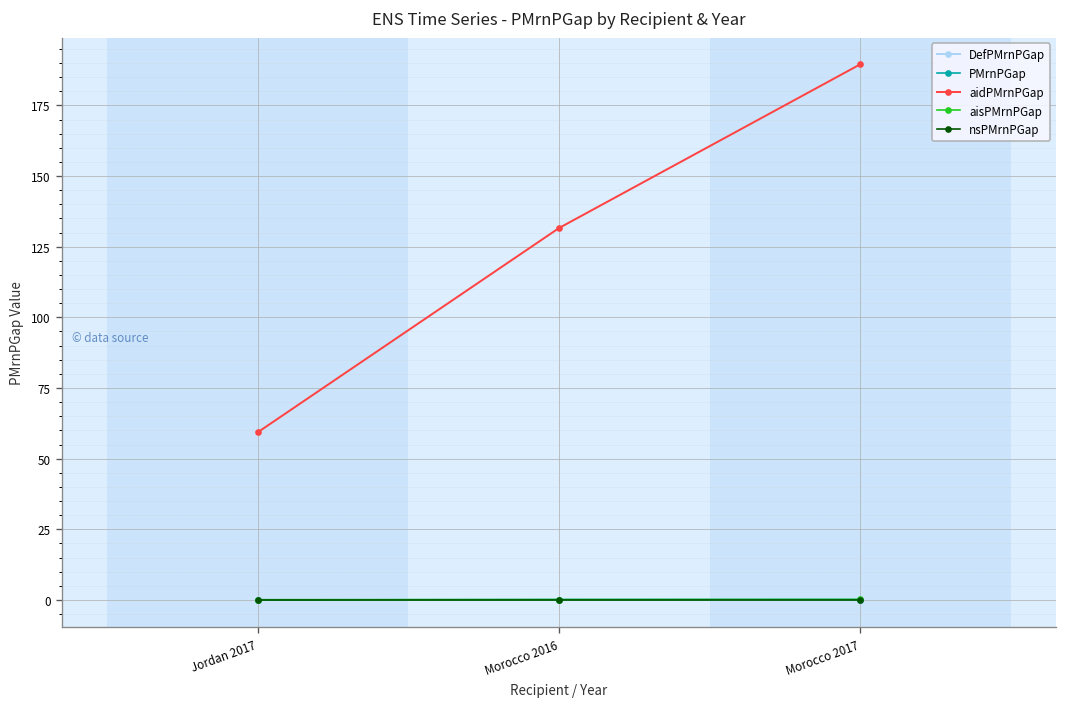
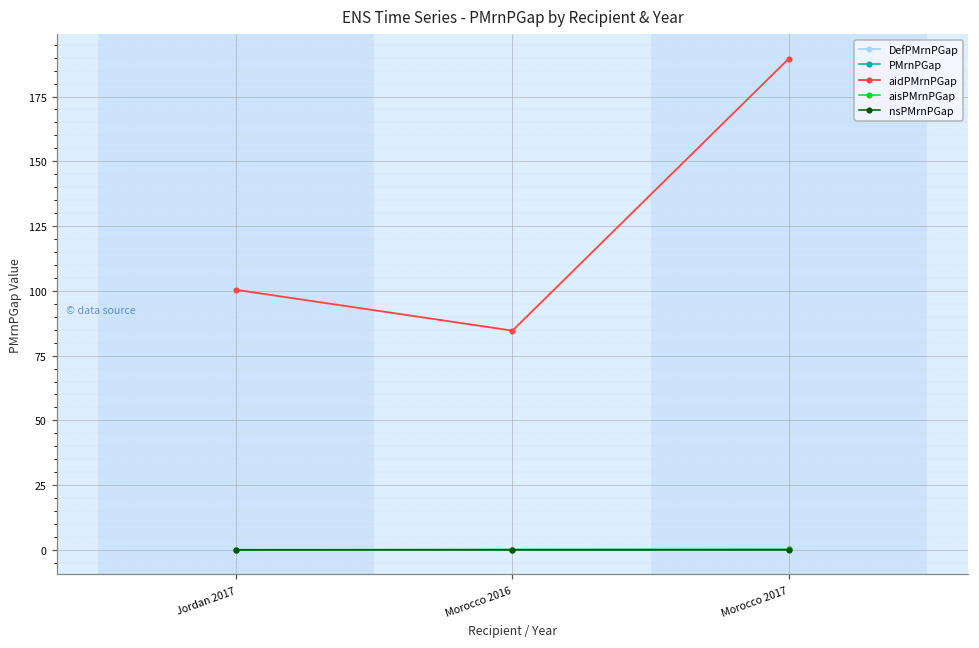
aidPMrnPGap, Jordan 2017: 59 -> 100
aidPMrnPGap, Morocco 2016: 132 -> 85
